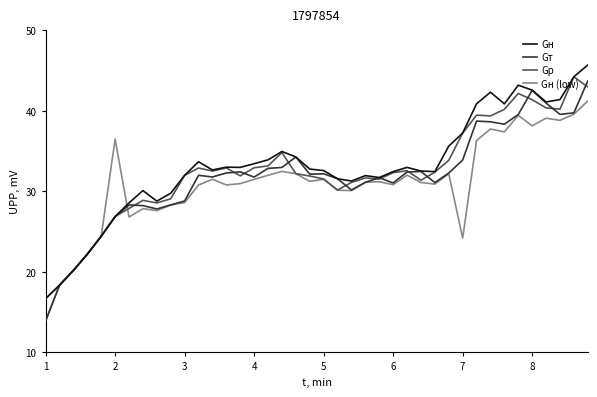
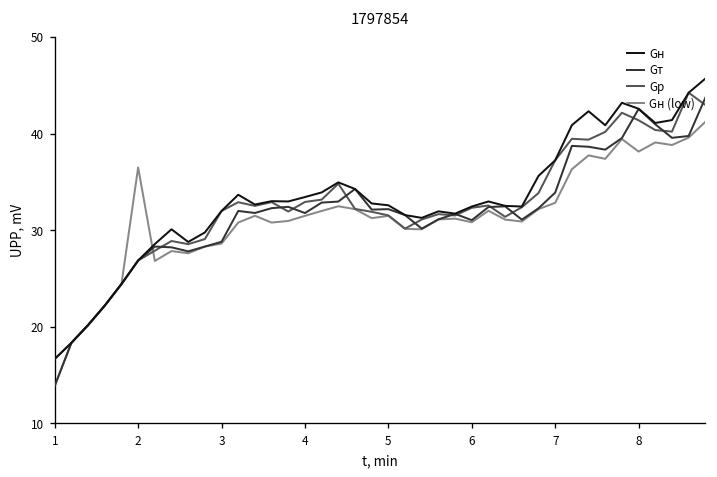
Gн (low), 7: 24 -> 33
